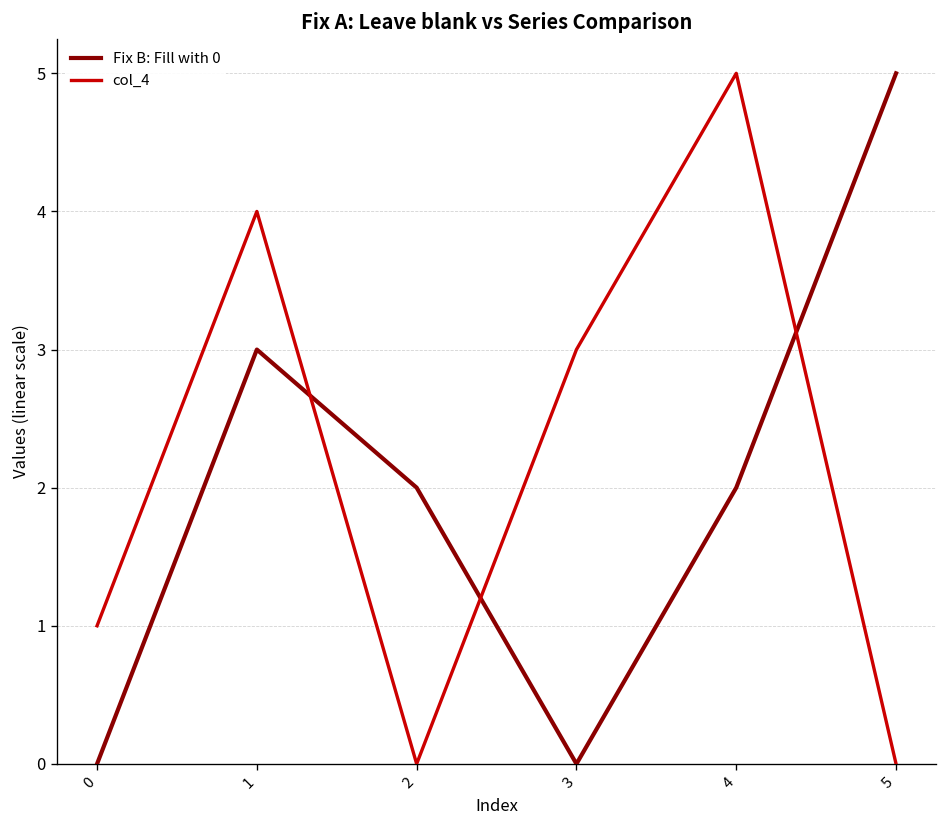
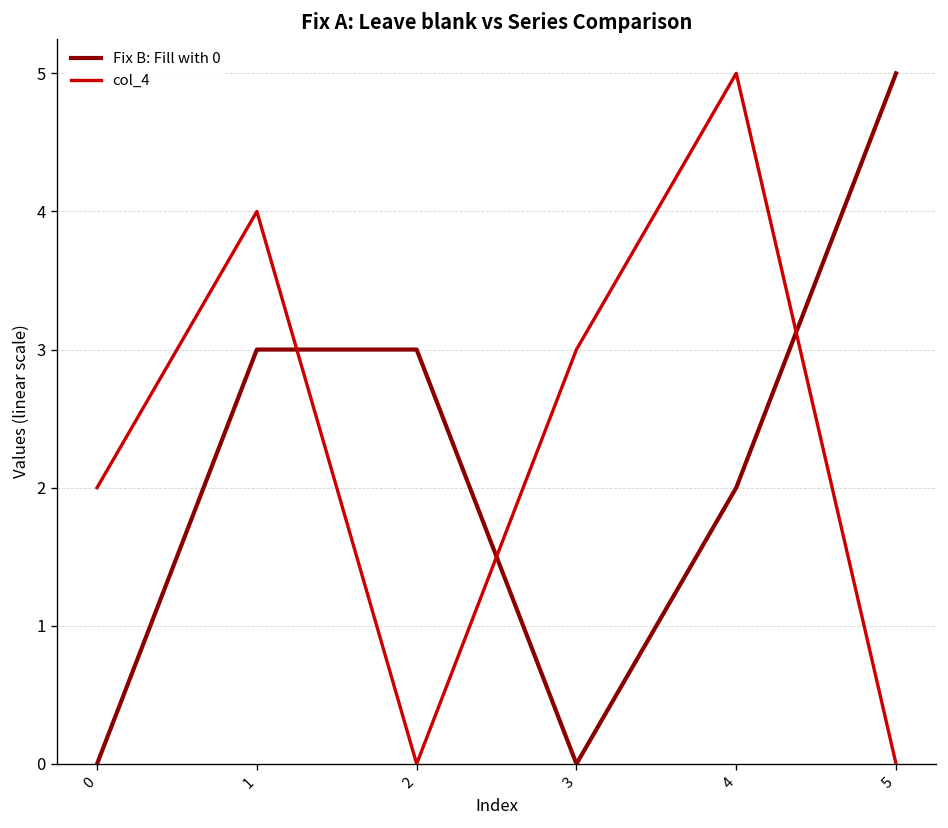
col_4, 0: 1 -> 2
Fix B: Fill with 0, 2: 2 -> 3
